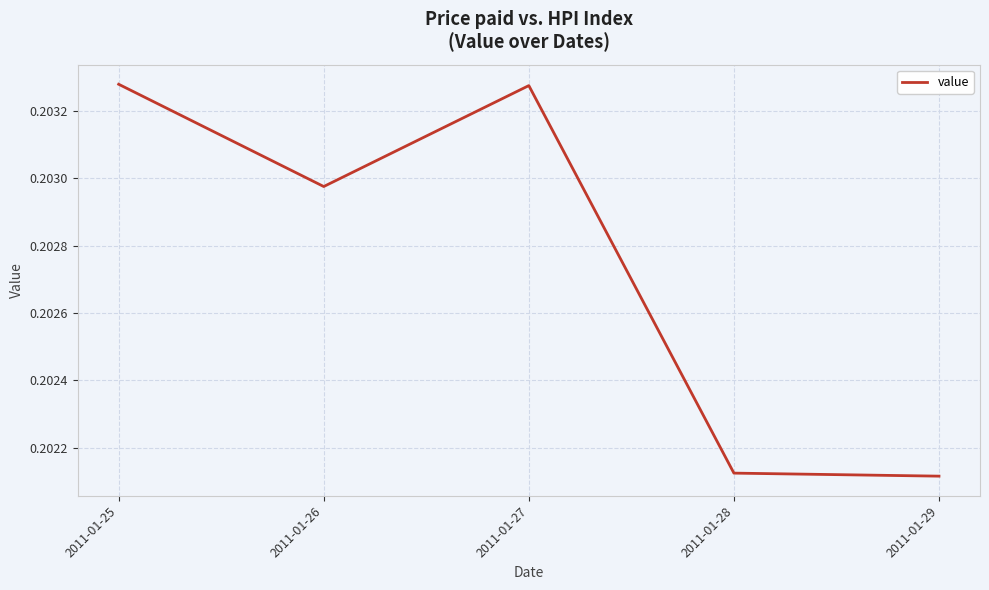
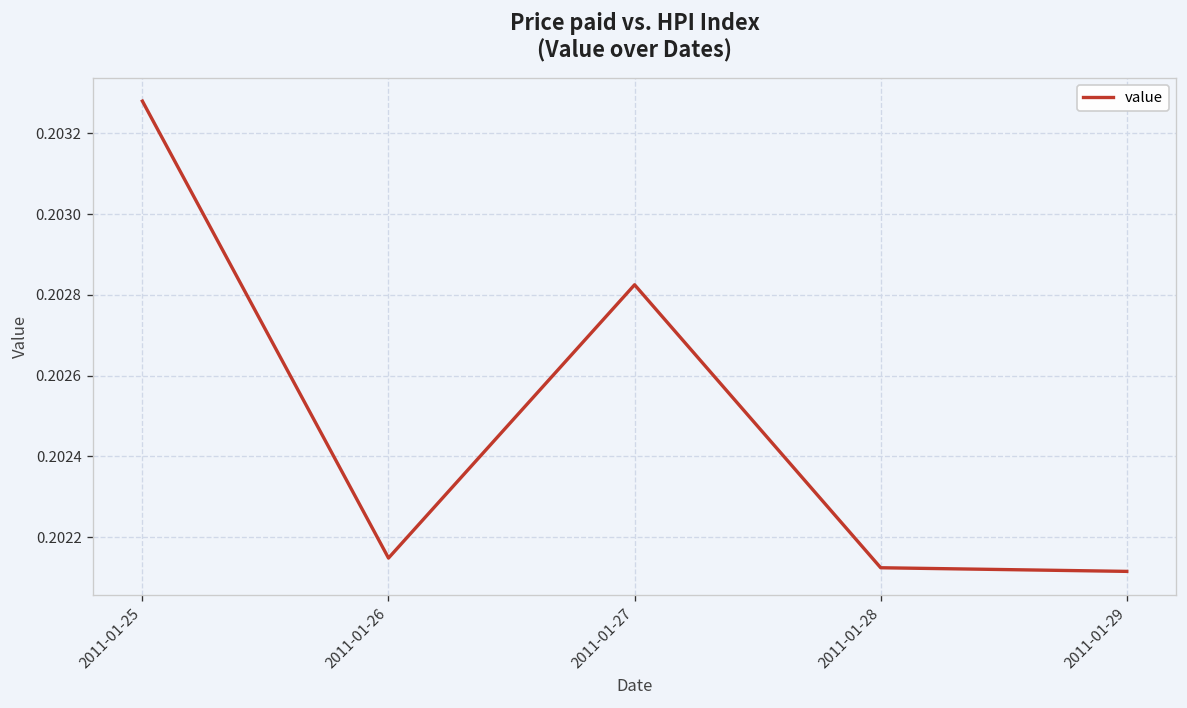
2011-01-26: 0.20298 -> 0.20215
2011-01-27: 0.20328 -> 0.20283
